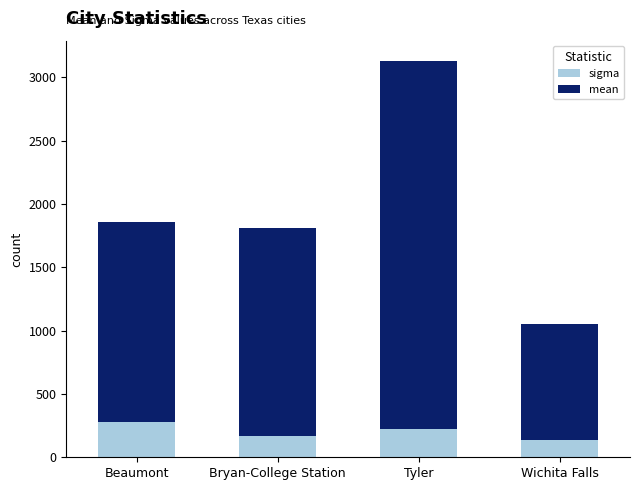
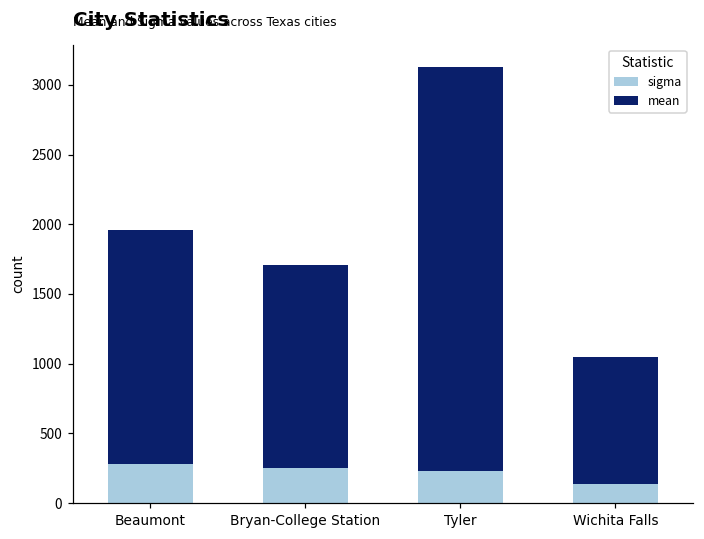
mean, Beaumont: 1580 -> 1680
sigma, Bryan-College Station: 170 -> 250
mean, Bryan-College Station: 1640 -> 1460
